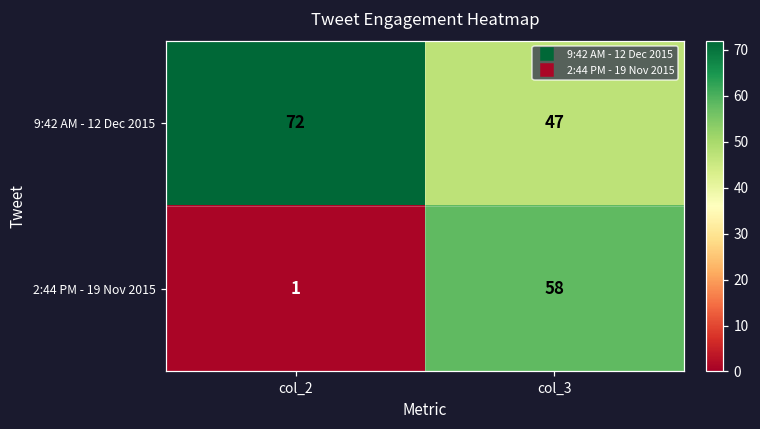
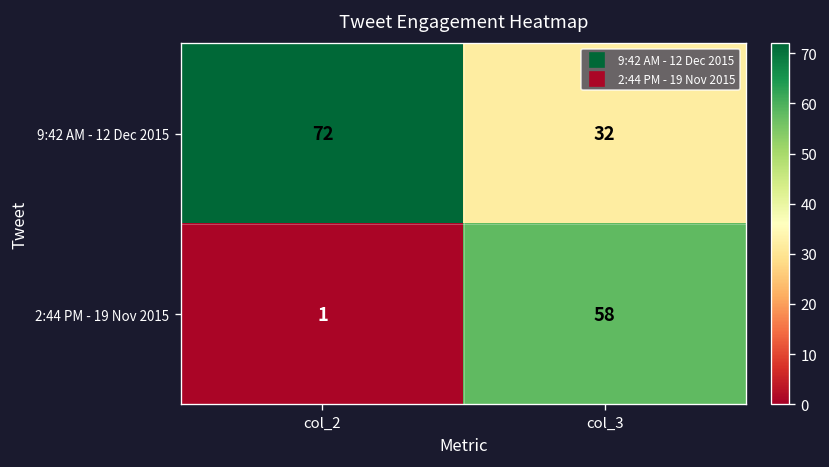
9:42 AM - 12 Dec 2015, col_3: 47 -> 32
